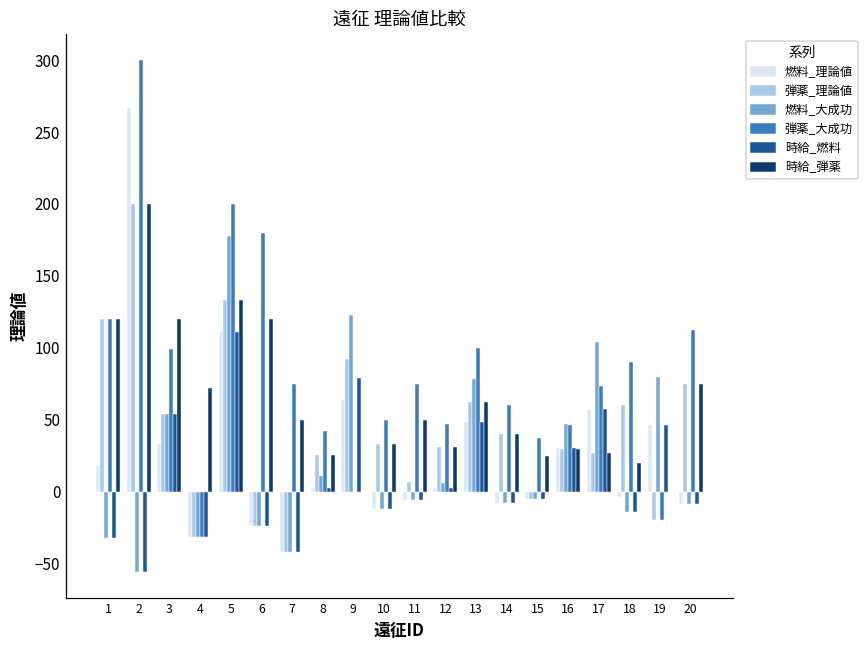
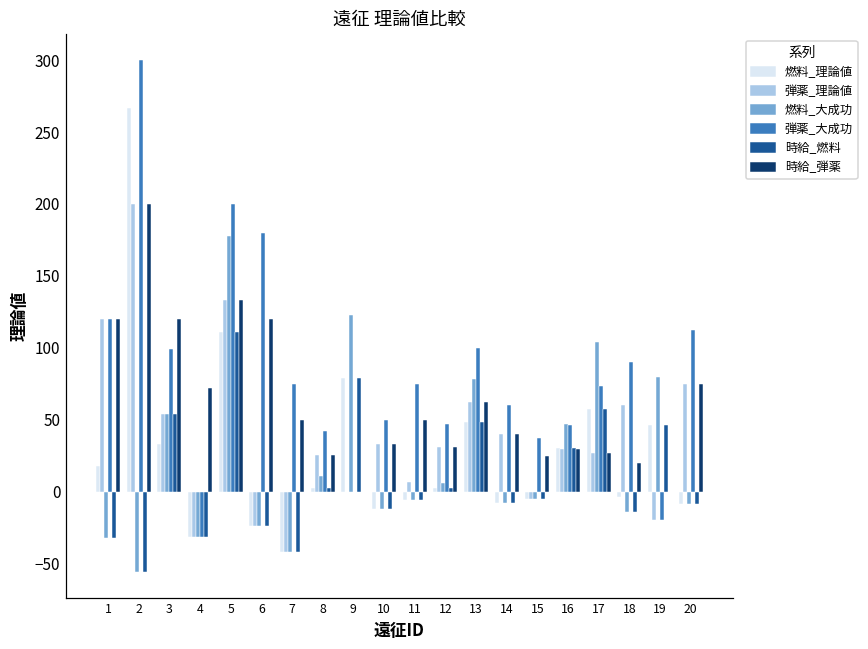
燃料_理論値, 9: 64 -> 79
弾薬_理論値, 9: 92 -> 0
